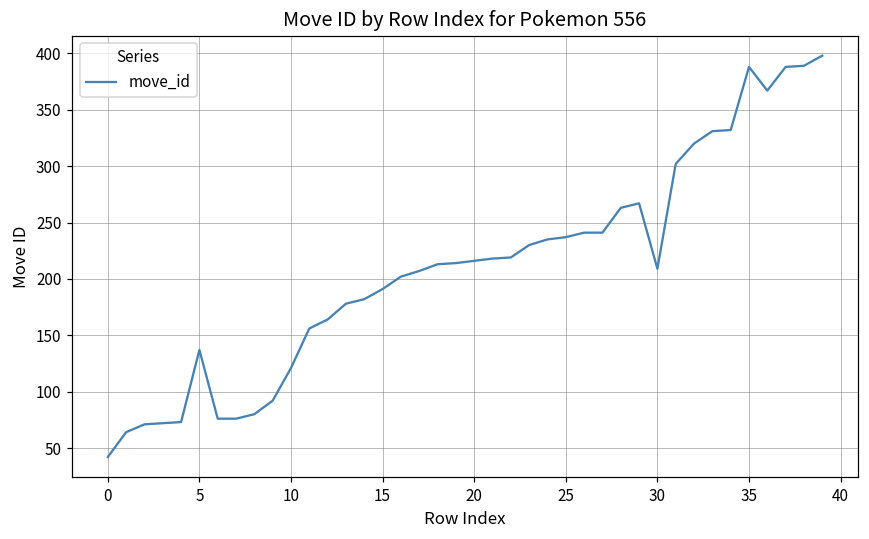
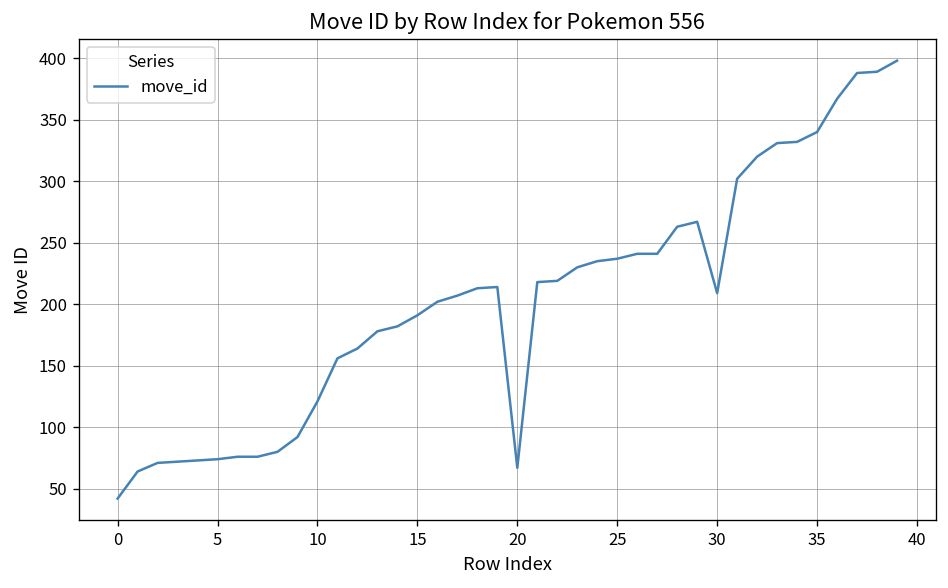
5: 137 -> 74
20: 216 -> 67
35: 388 -> 340
